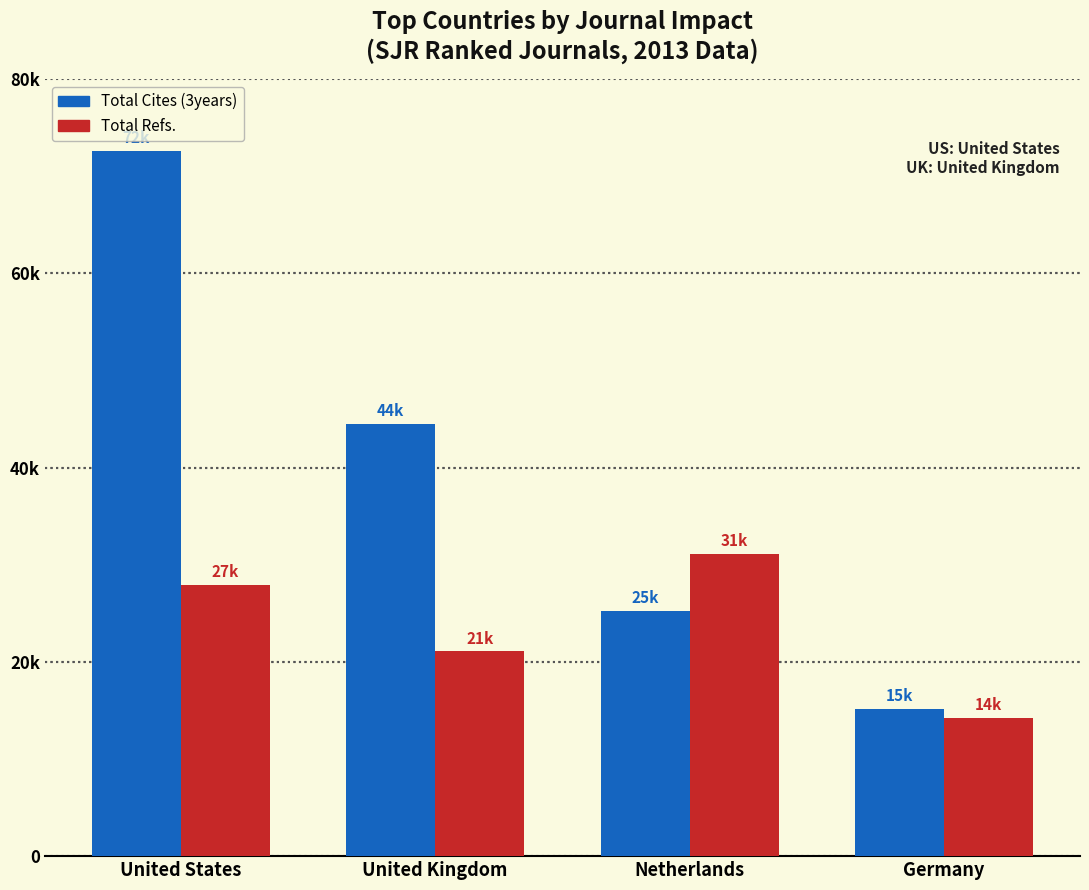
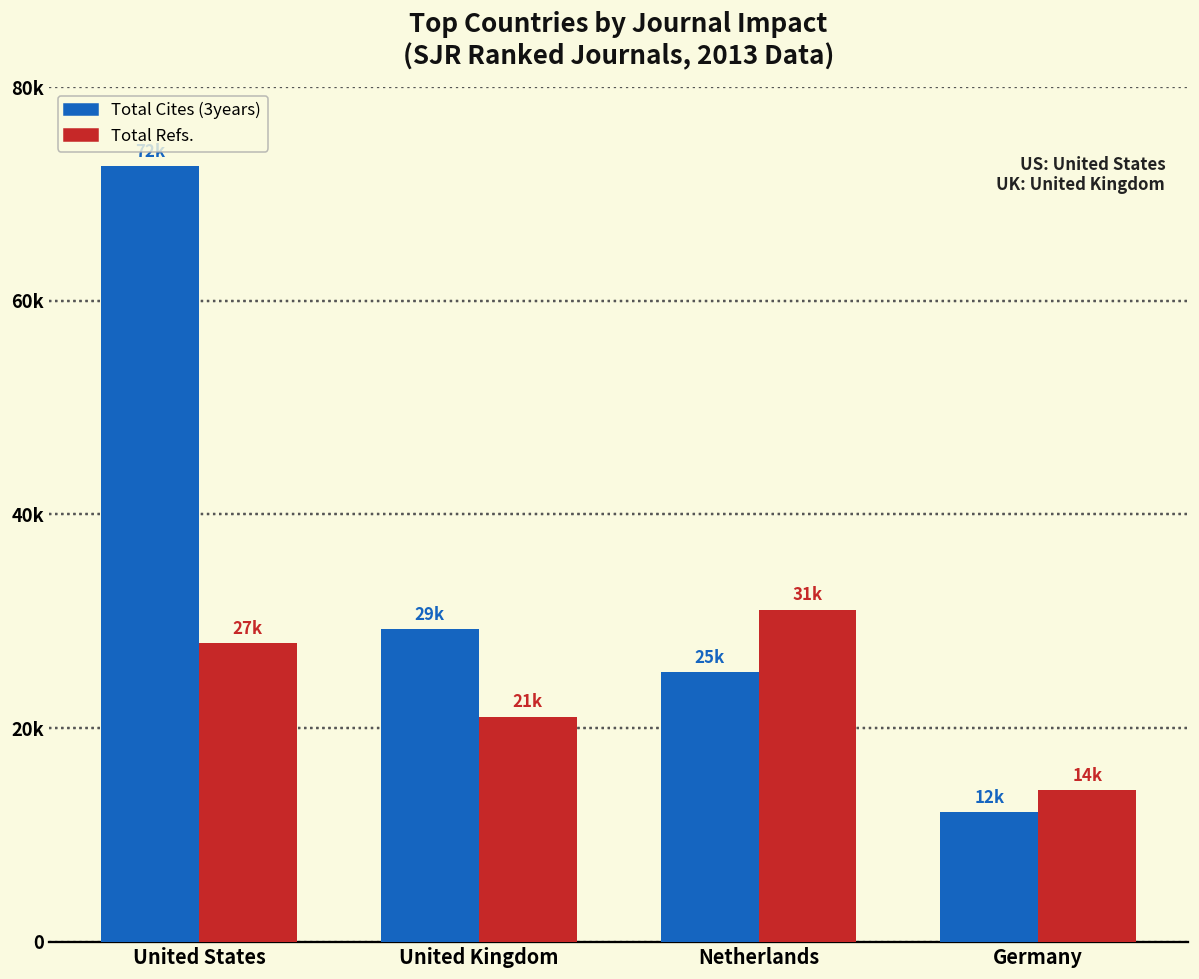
Total Cites (3years), United Kingdom: 44k -> 29k
Total Cites (3years), Germany: 15k -> 12k
